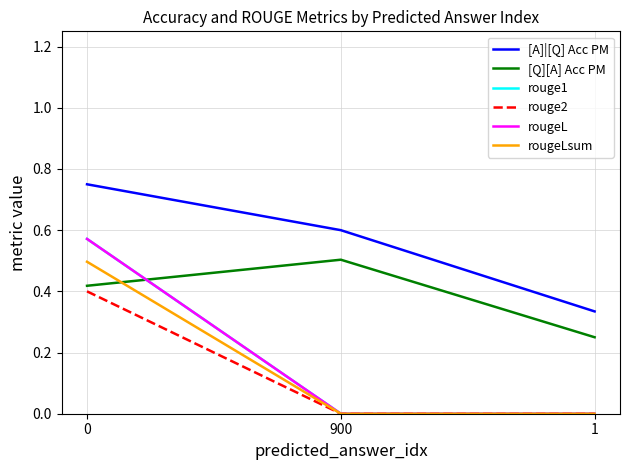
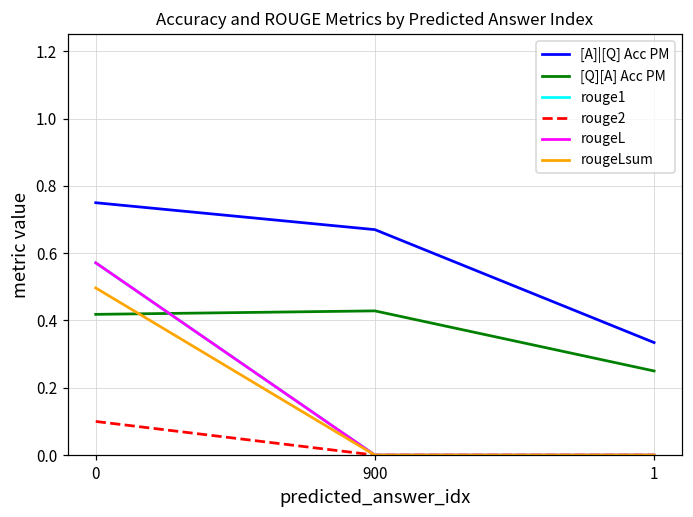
rouge2, 0: 0.4 -> 0.1
[A]|[Q] Acc PM, 900: 0.60 -> 0.67
[Q][A] Acc PM, 900: 0.50 -> 0.43
